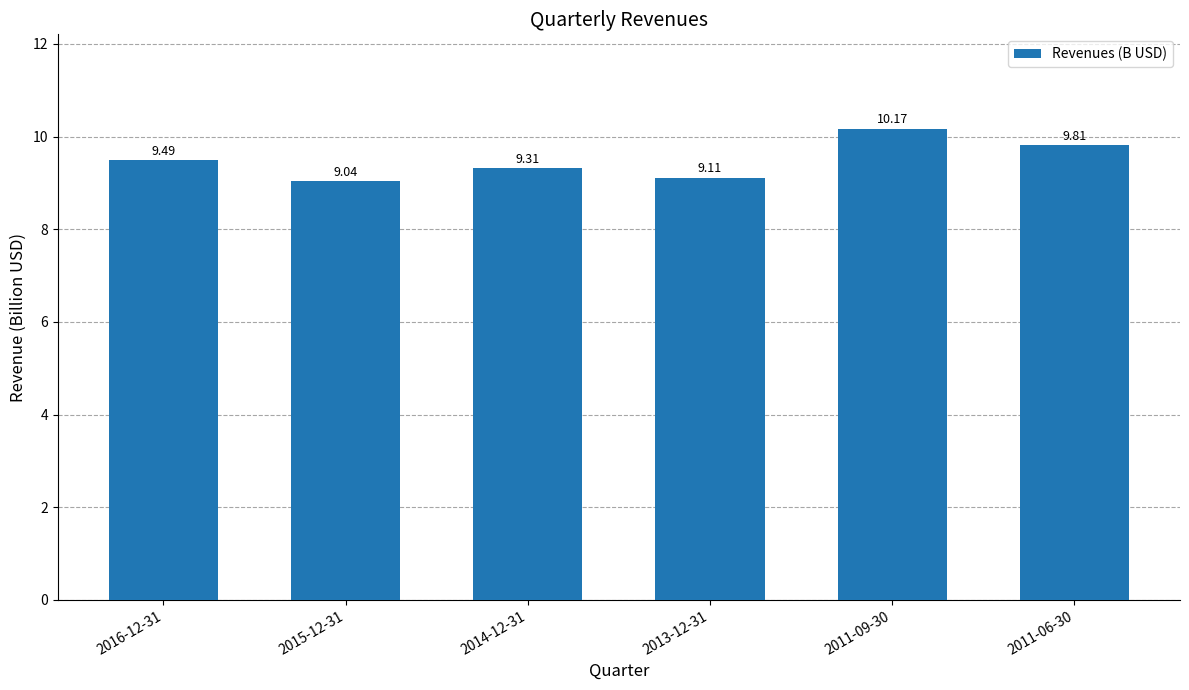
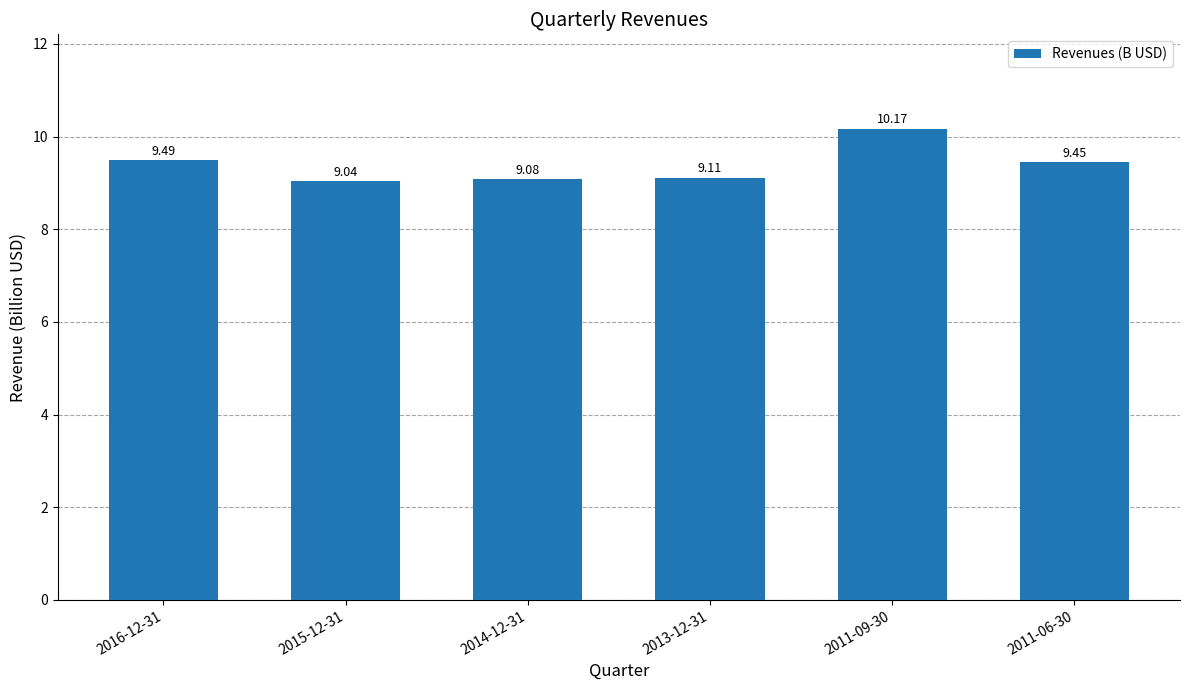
2014-12-31: 9.31 -> 9.08
2011-06-30: 9.81 -> 9.45
